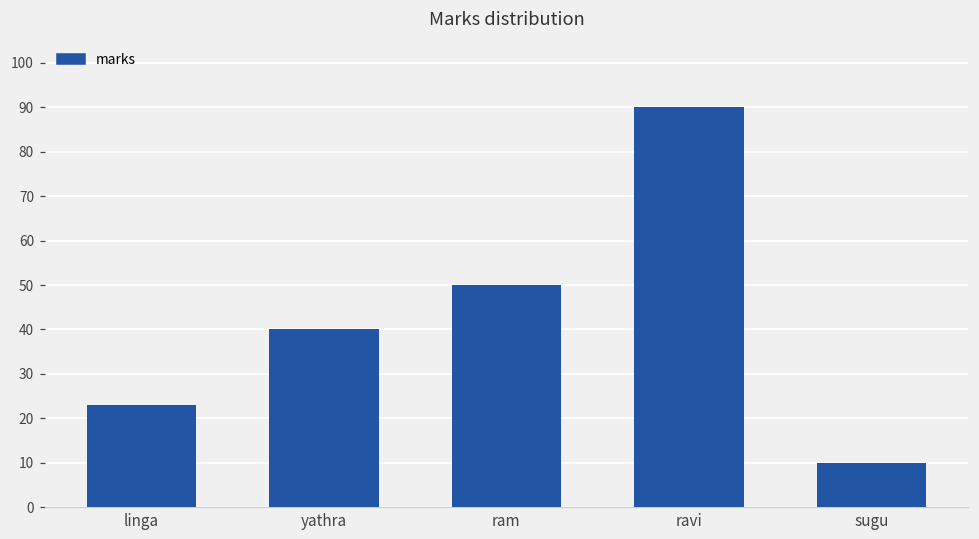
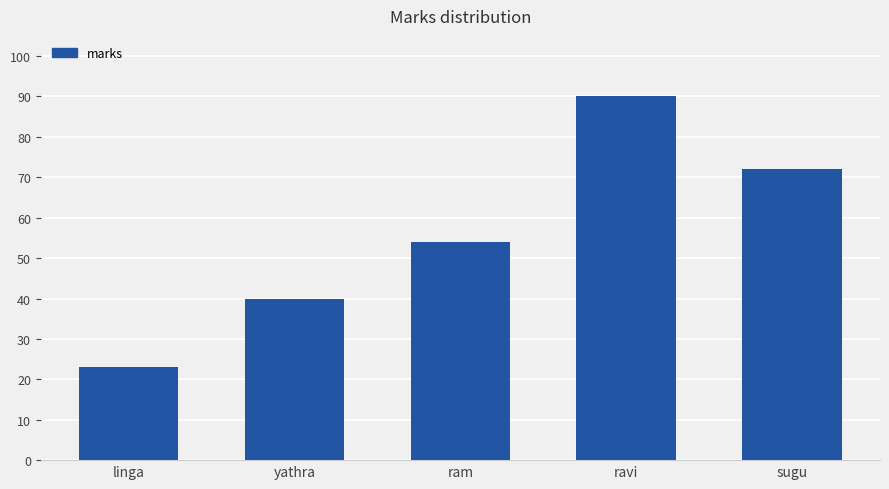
ram: 50 -> 54
sugu: 10 -> 72
